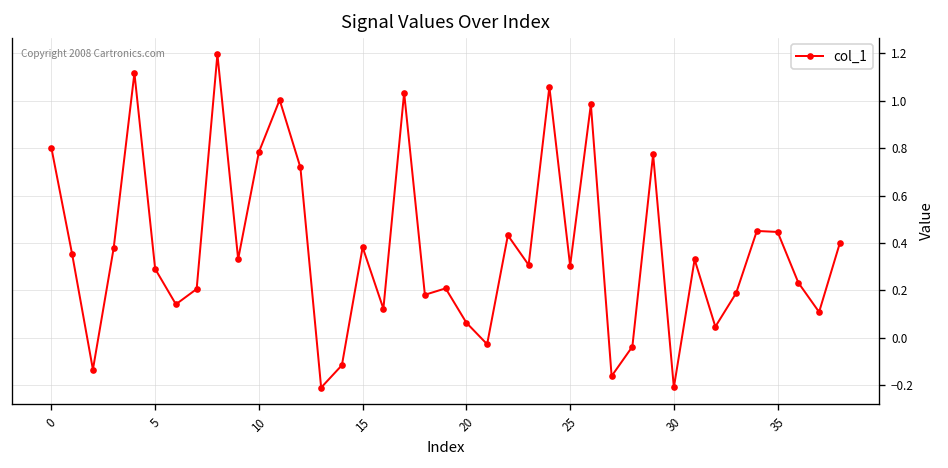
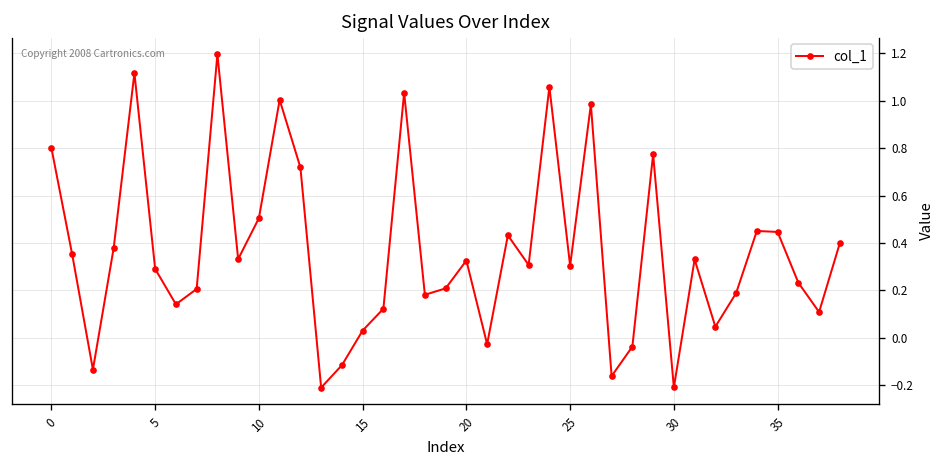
10: 0.78 -> 0.50
15: 0.38 -> 0.03
20: 0.06 -> 0.33
